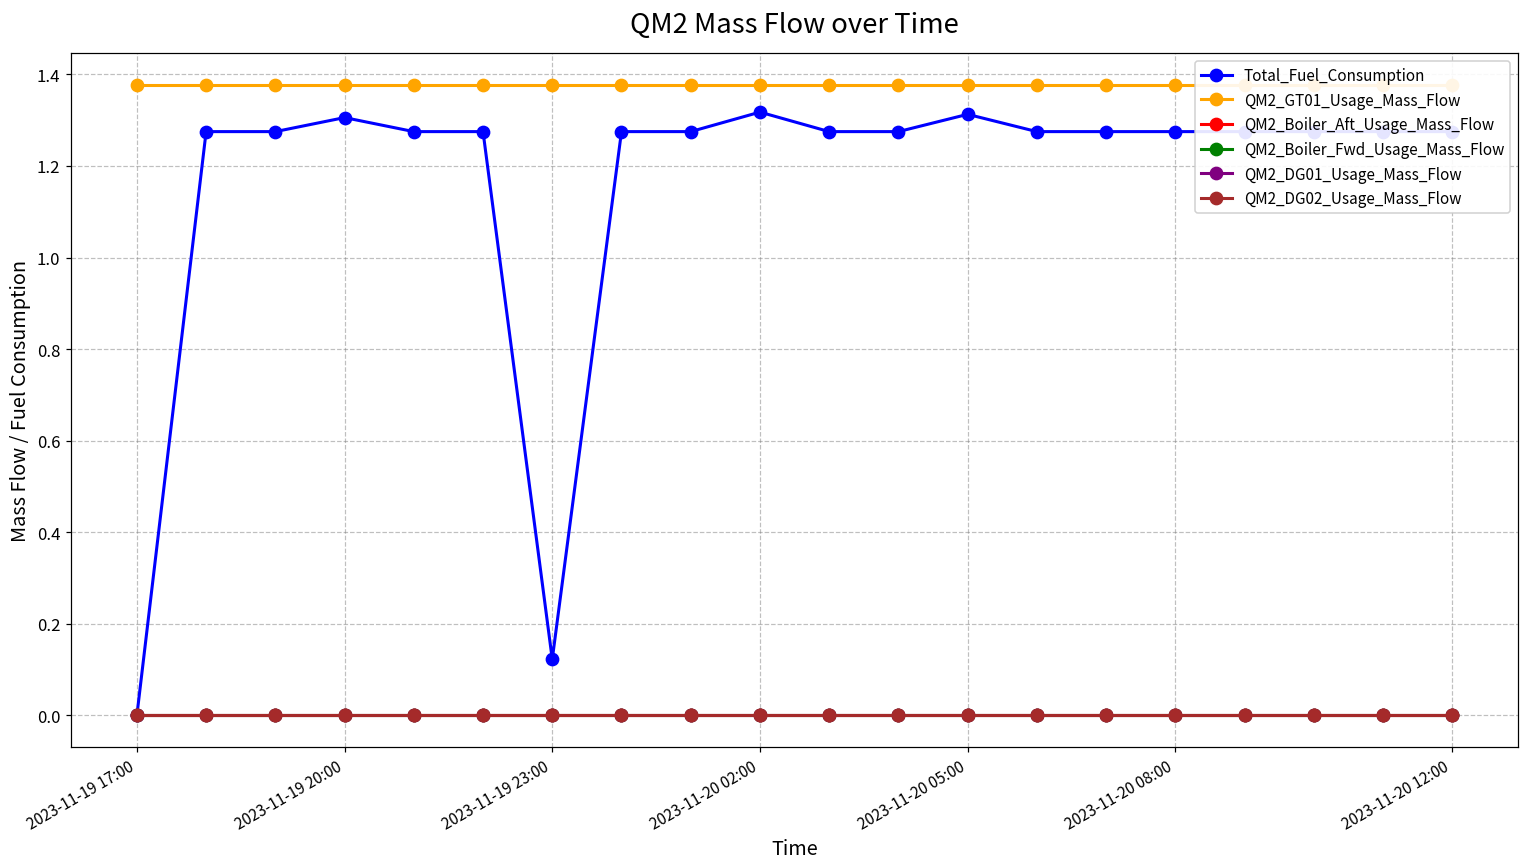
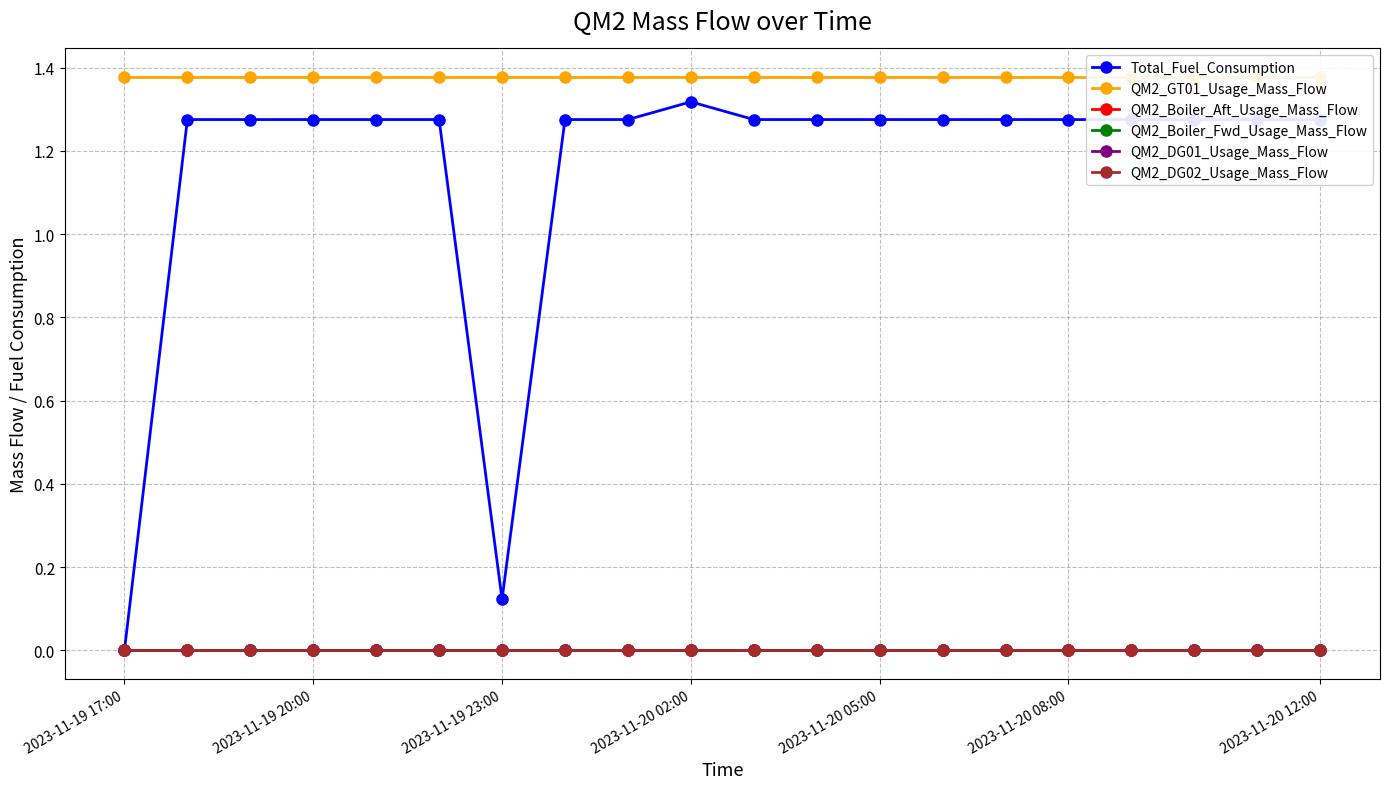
Total_Fuel_Consumption, 2023-11-19 20:00: 1.31 -> 1.28
Total_Fuel_Consumption, 2023-11-20 05:00: 1.31 -> 1.28
